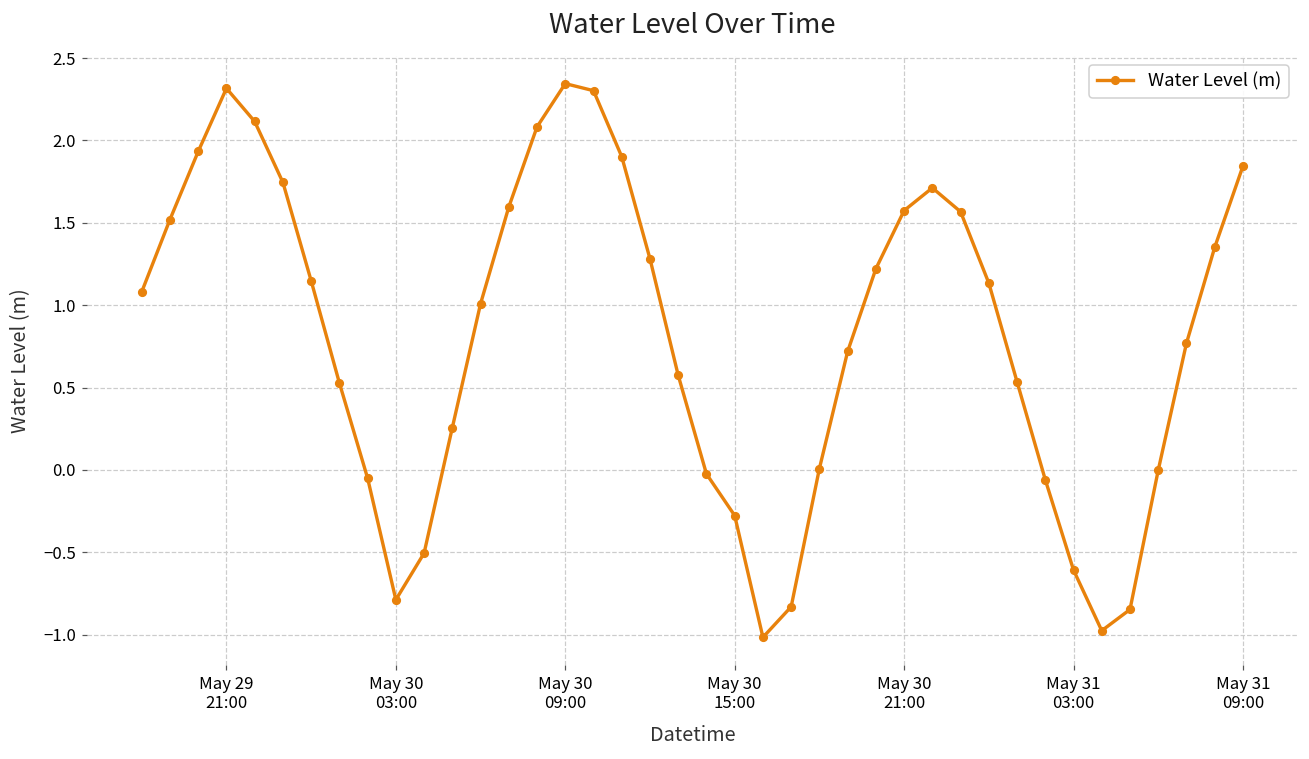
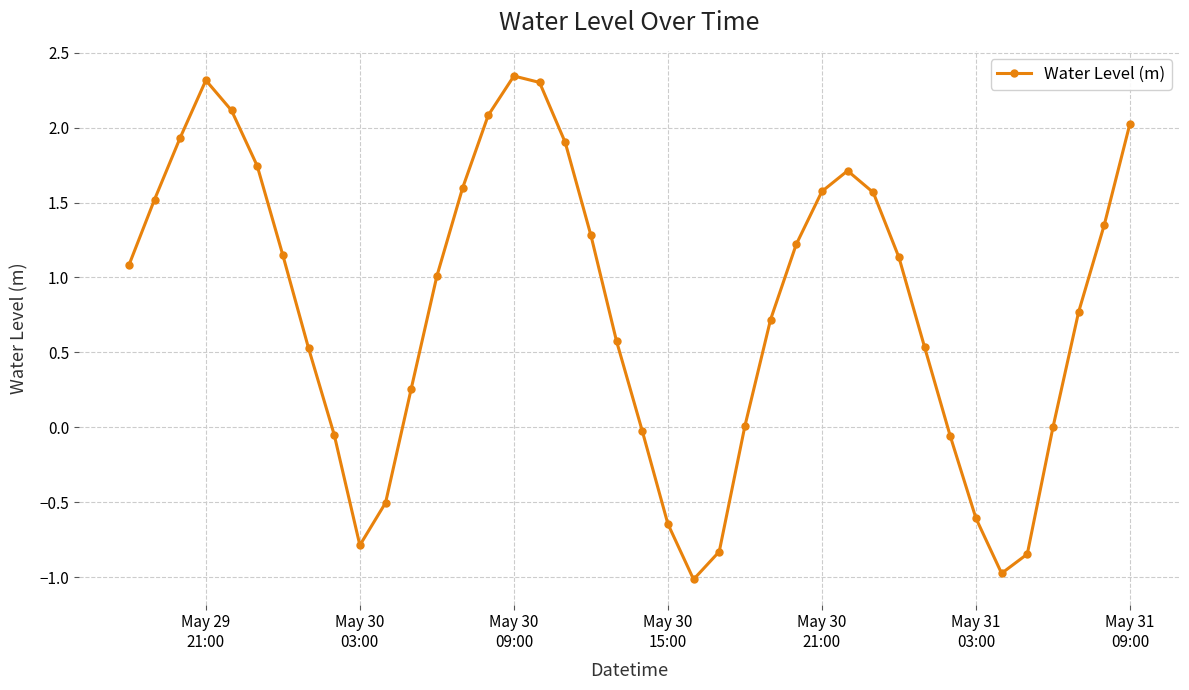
May 30 15:00: -0.28 -> -0.65
May 31 09:00: 1.84 -> 2.03
